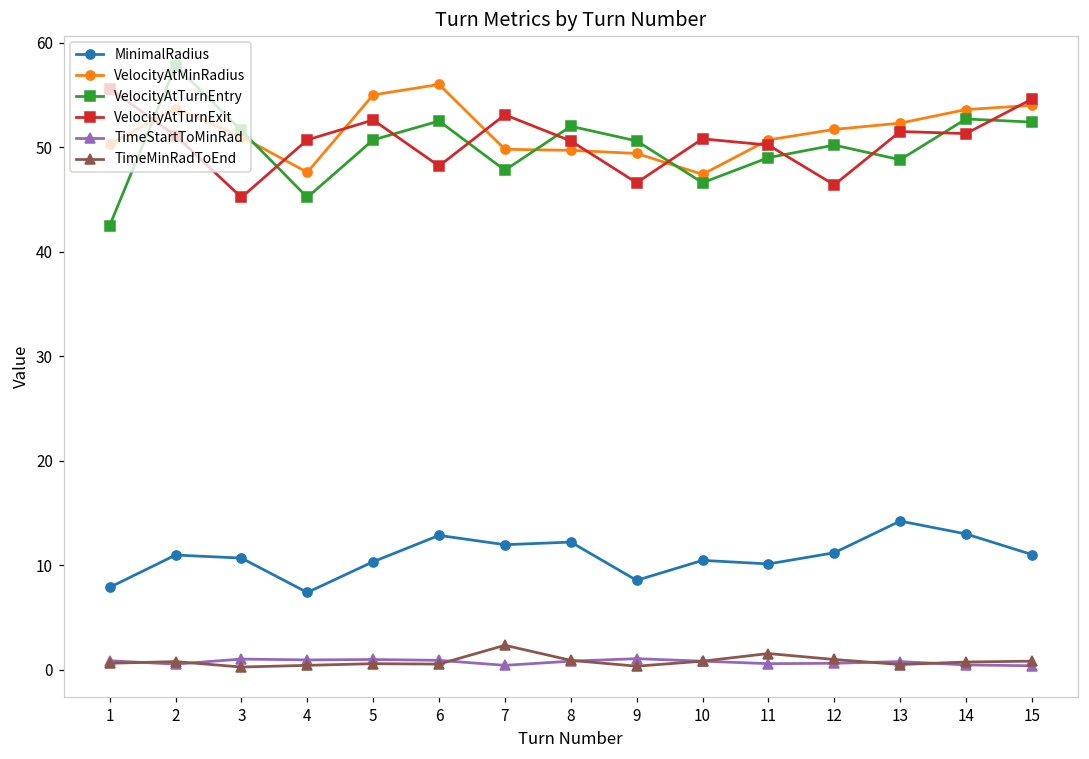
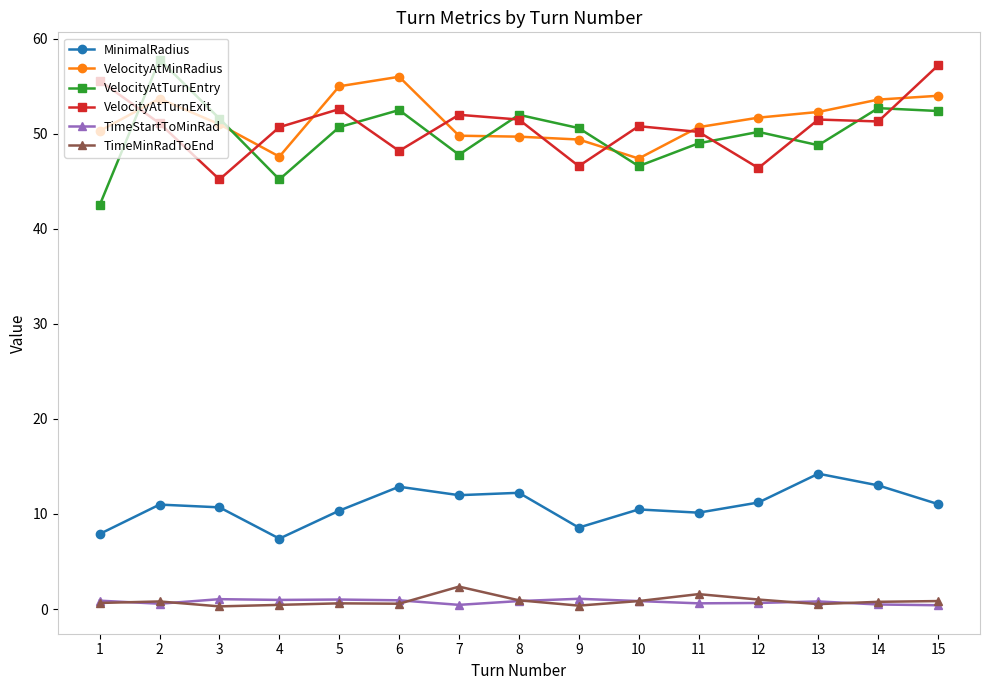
VelocityAtTurnExit, 7: 53 -> 52
VelocityAtTurnExit, 8: 51 -> 52
VelocityAtTurnExit, 15: 55 -> 57
